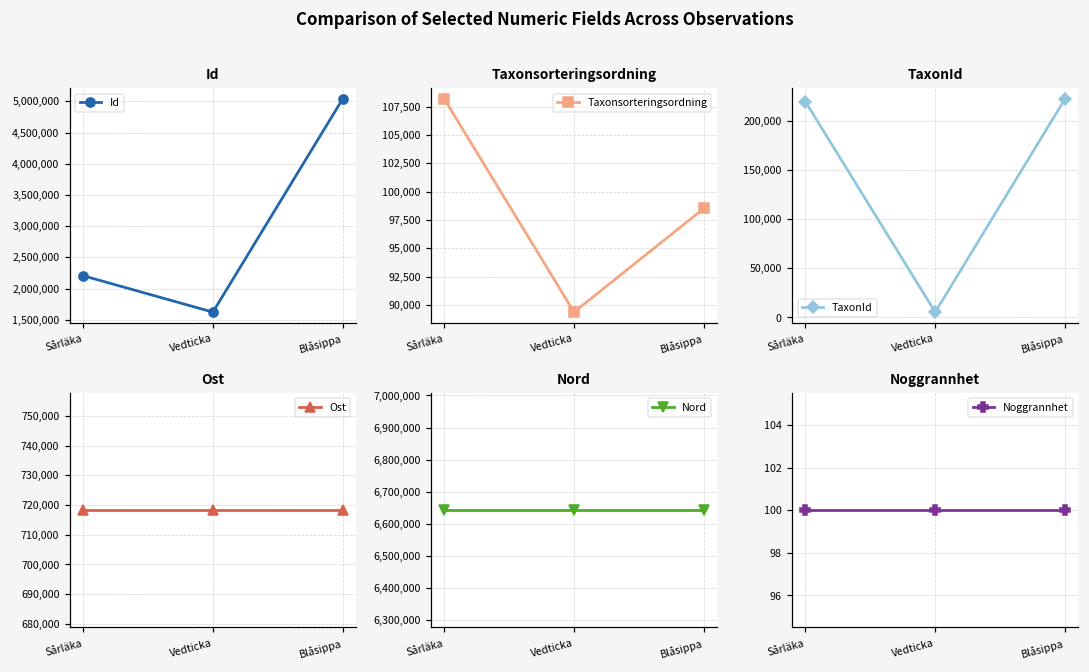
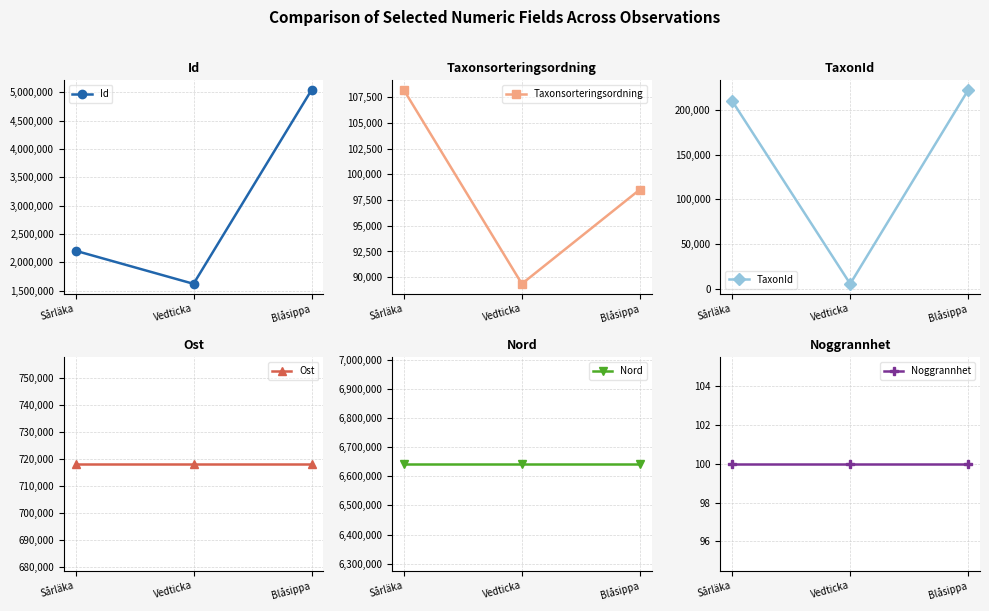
TaxonId, Sårläka: 220,000 -> 210,000
